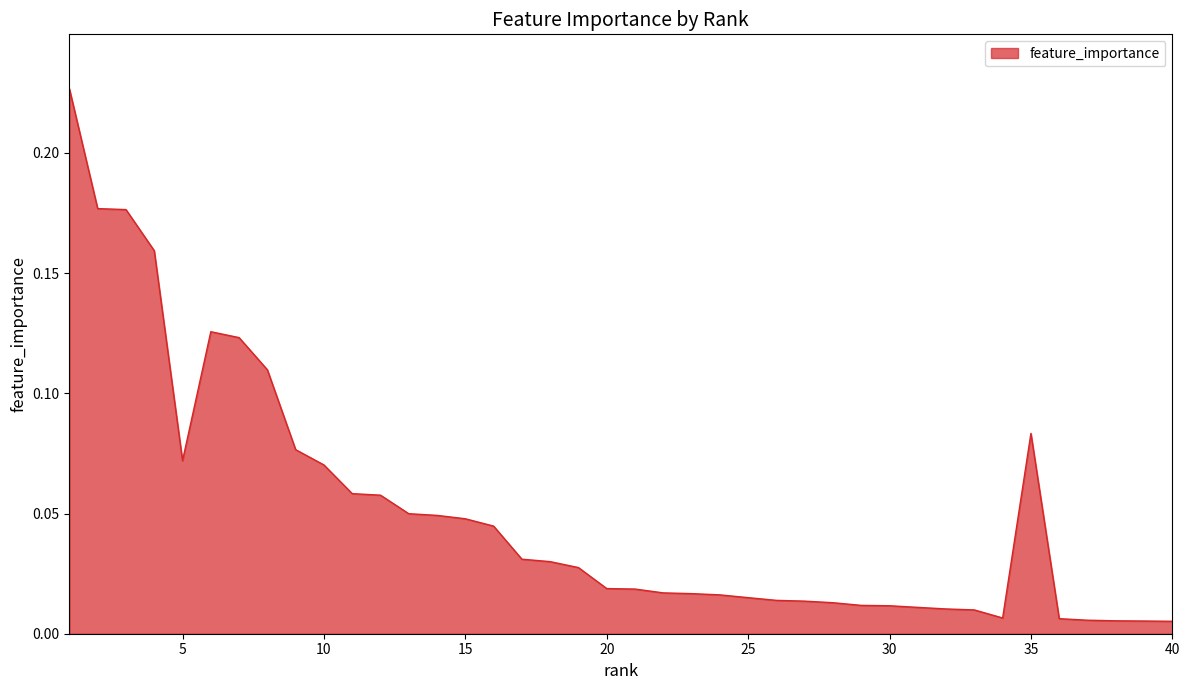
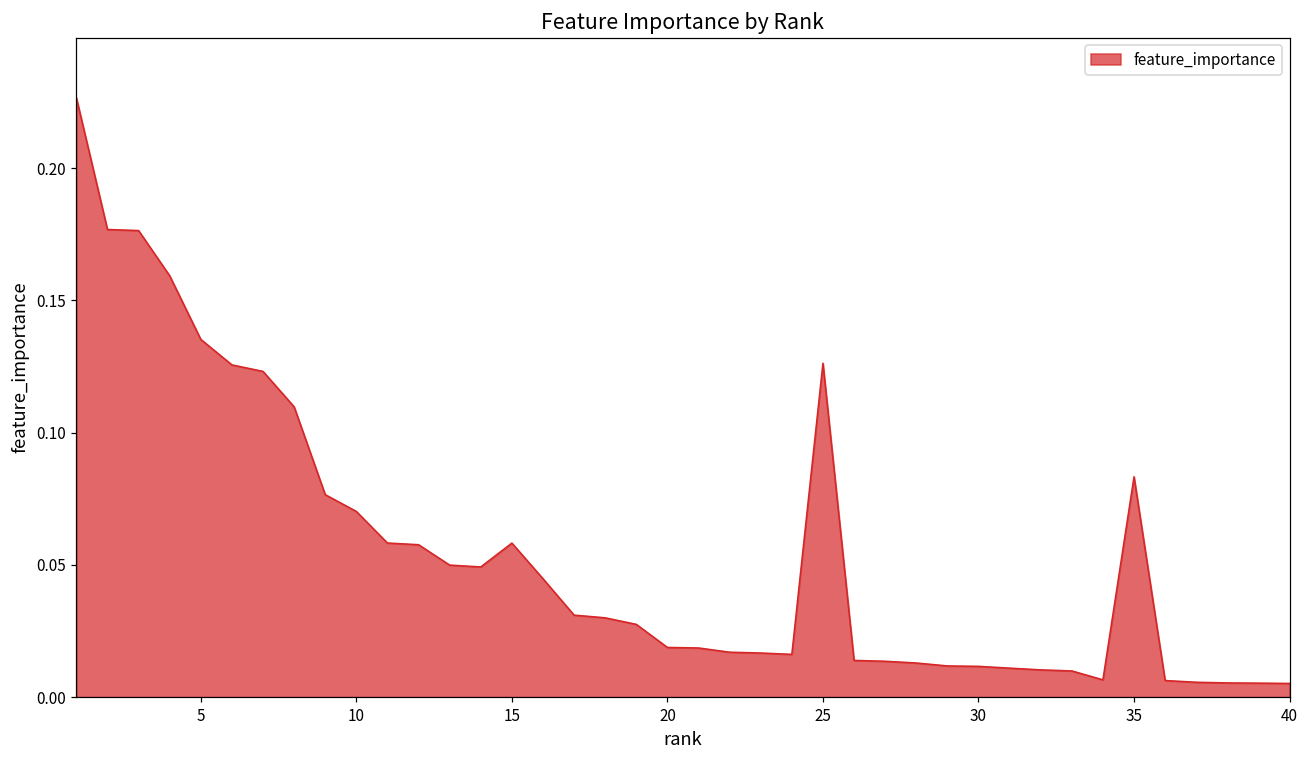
5: 0.072 -> 0.135
15: 0.048 -> 0.058
25: 0.015 -> 0.126
